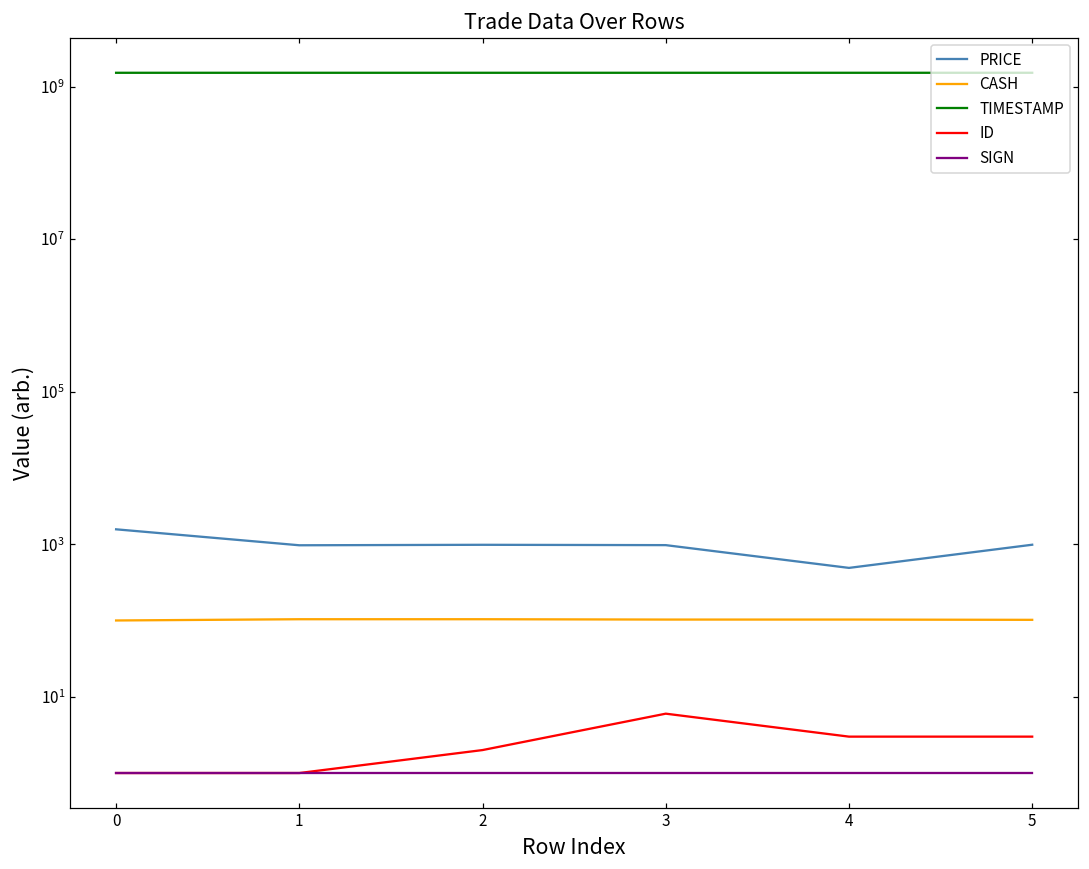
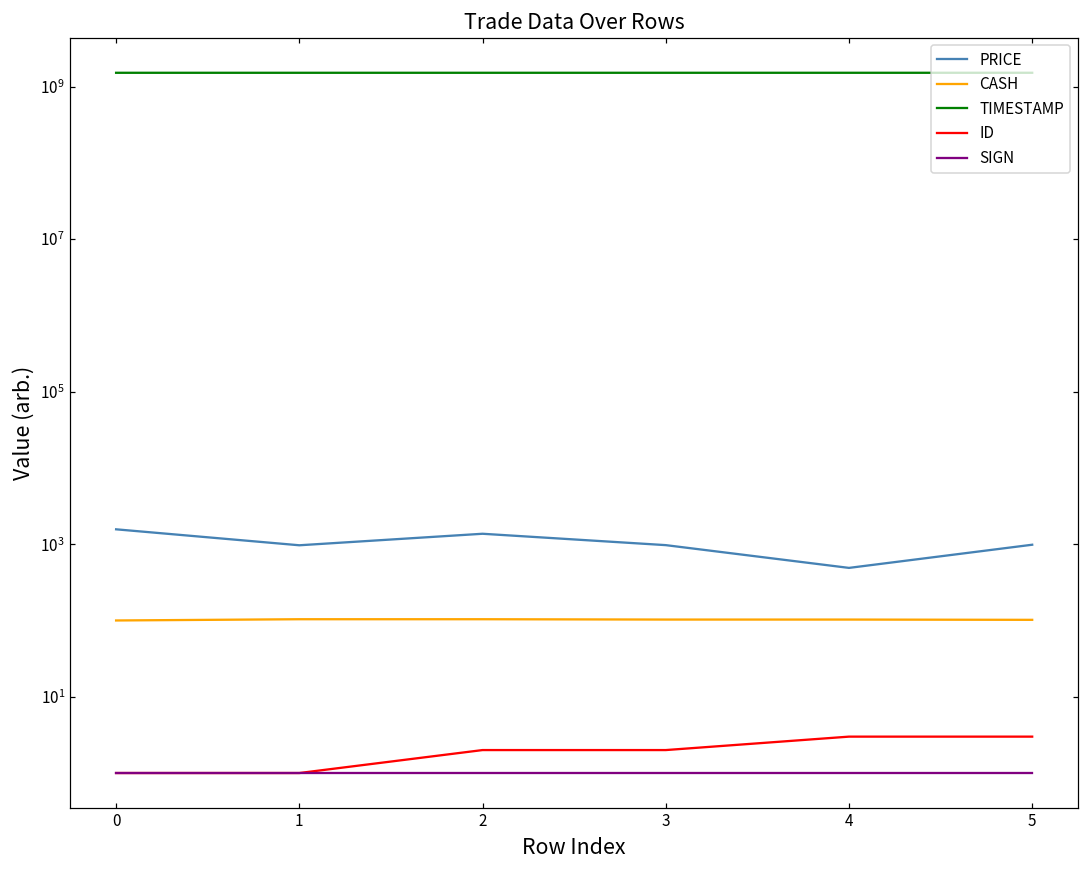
PRICE, 2: 1000 -> 1400
ID, 3: 6 -> 2
